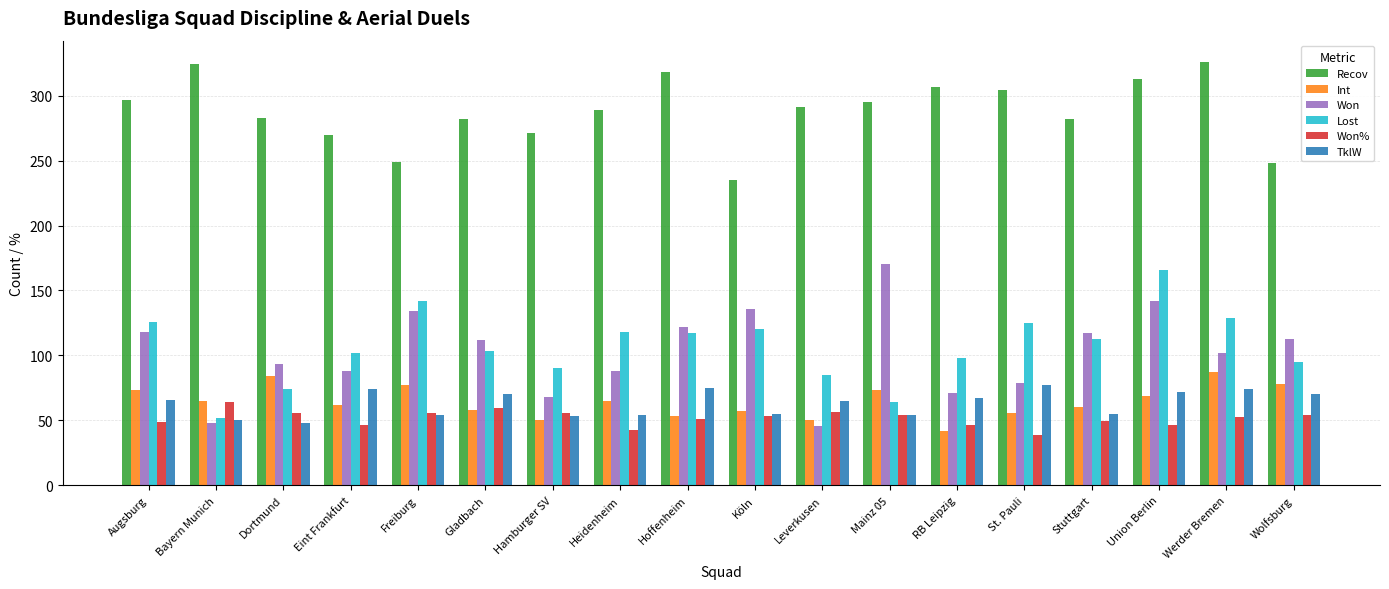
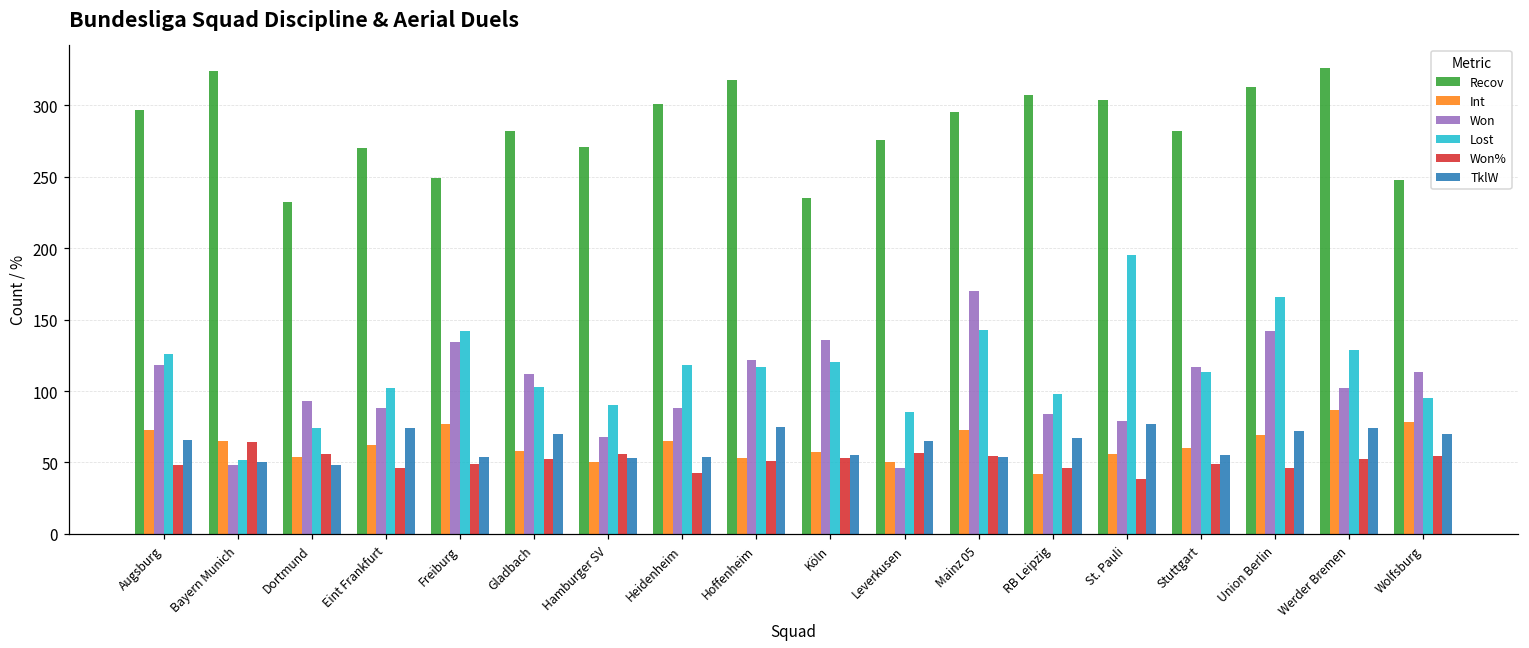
Recov, Dortmund: 283 -> 232
Int, Dortmund: 84 -> 54
Won%, Freiburg: 56 -> 49
Won%, Gladbach: 59 -> 52
Recov, Heidenheim: 289 -> 301
Recov, Leverkusen: 291 -> 276
Lost, Mainz 05: 64 -> 143
Won, RB Leipzig: 71 -> 84
Lost, St. Pauli: 125 -> 195
